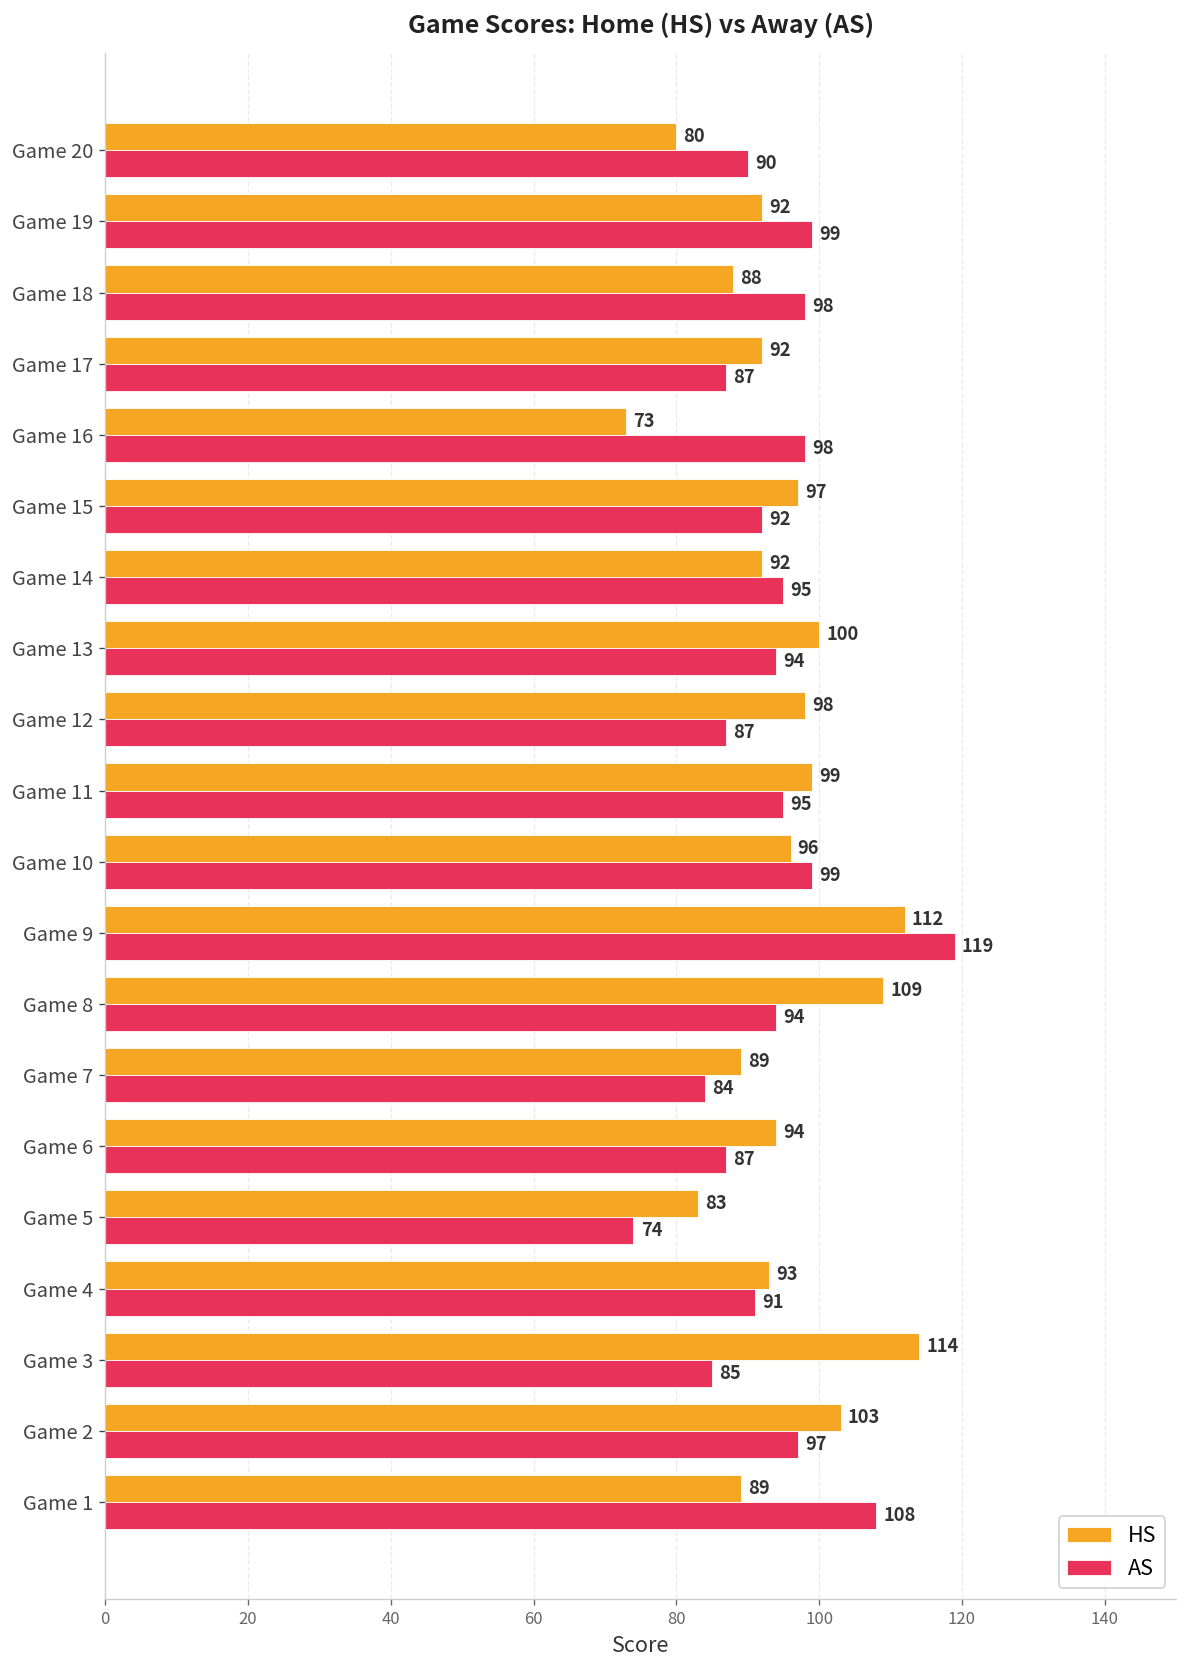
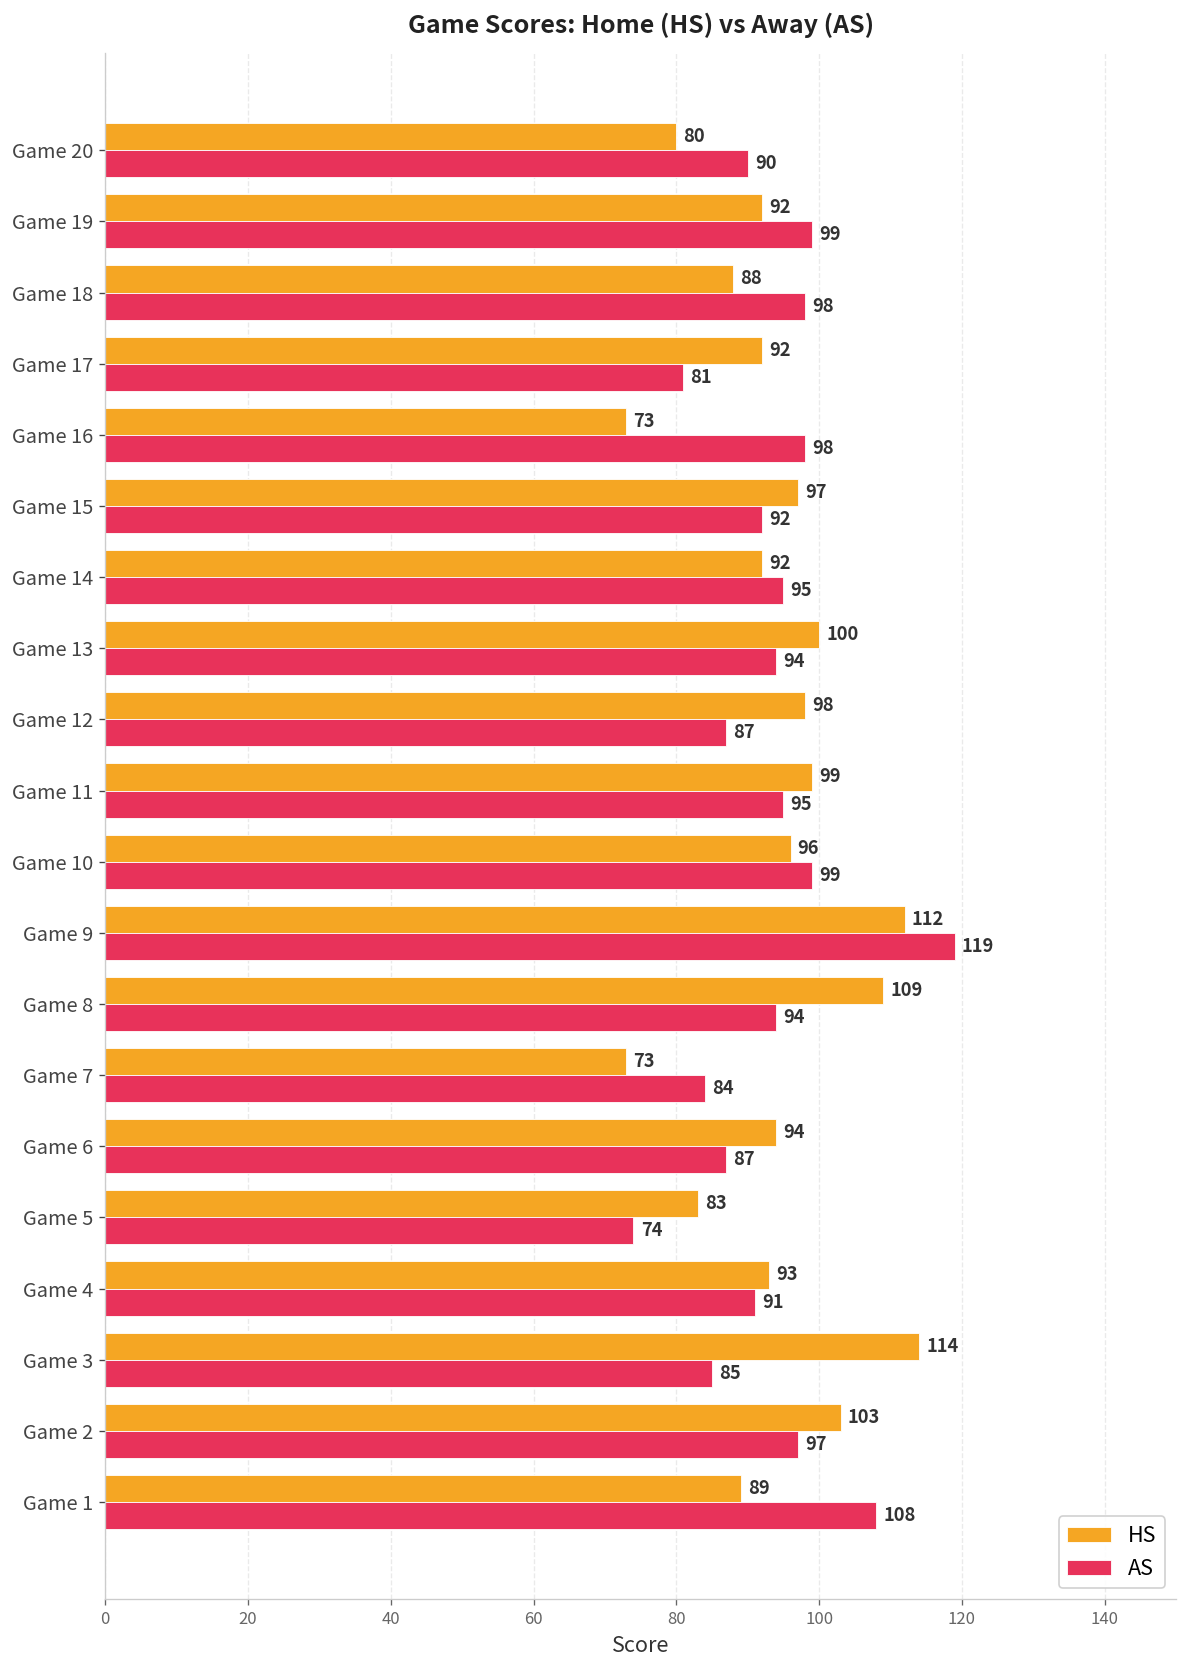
AS, Game 17: 87 -> 81
HS, Game 7: 89 -> 73
